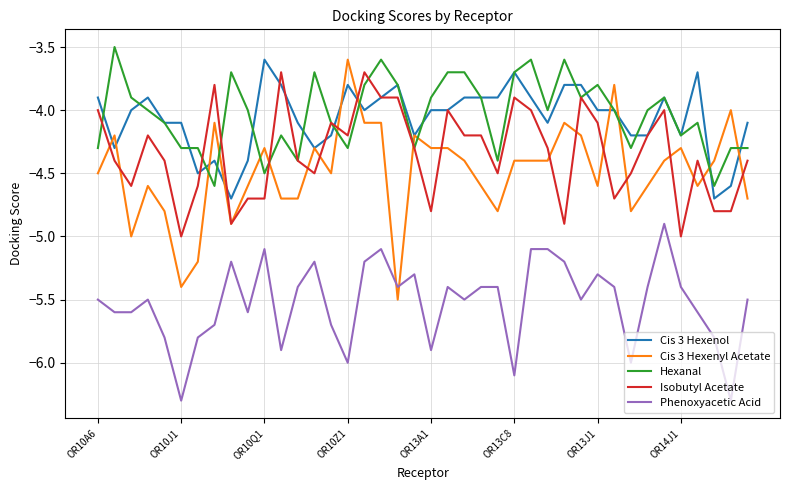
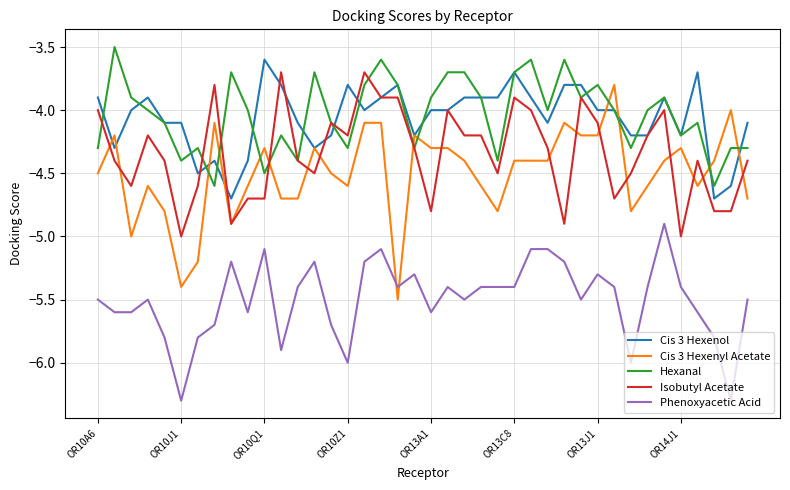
Hexanal, OR10J1: -4.3 -> -4.4
Cis 3 Hexenyl Acetate, OR10Z1: -3.6 -> -4.6
Phenoxyacetic Acid, OR13A1: -5.9 -> -5.6
Phenoxyacetic Acid, OR13C8: -6.1 -> -5.4
Cis 3 Hexenyl Acetate, OR13J1: -4.6 -> -4.2
